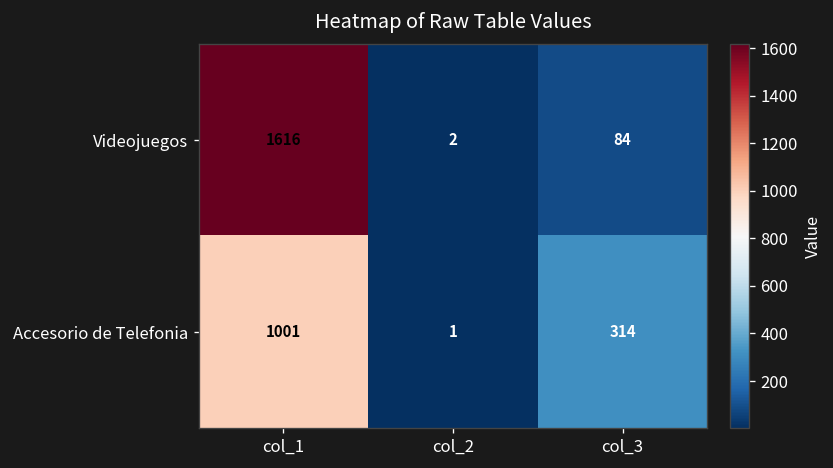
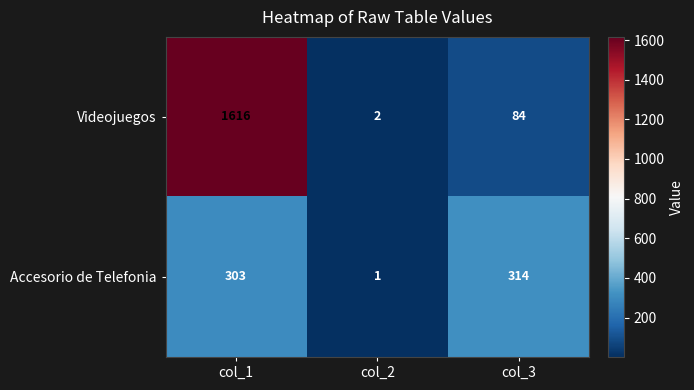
Accesorio de Telefonia, col_1: 1001 -> 303
